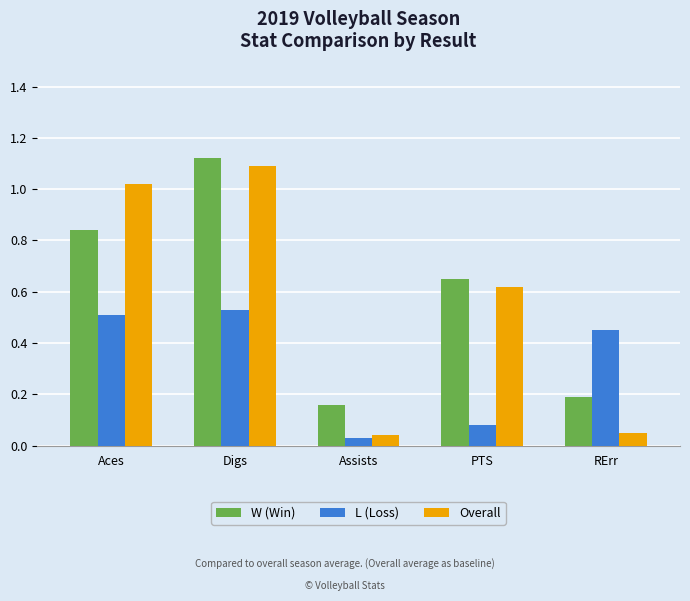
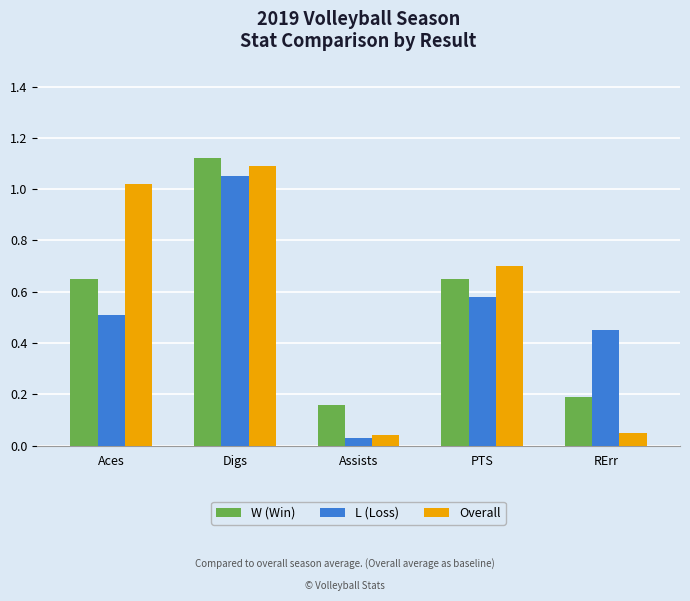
W (Win), Aces: 0.84 -> 0.65
L (Loss), Digs: 0.53 -> 1.05
L (Loss), PTS: 0.08 -> 0.58
Overall, PTS: 0.62 -> 0.70
